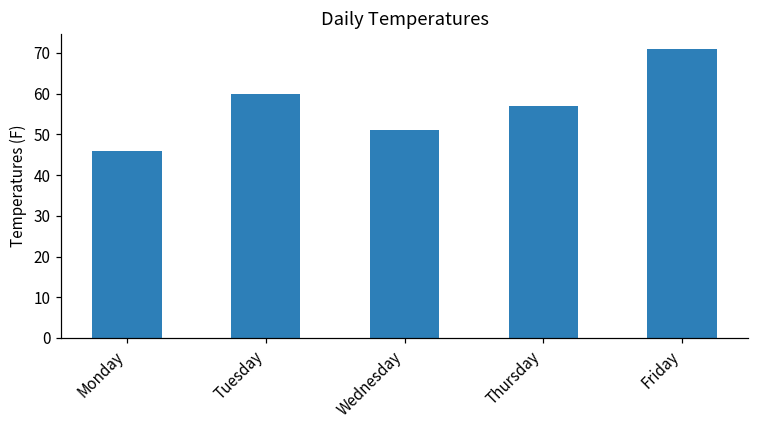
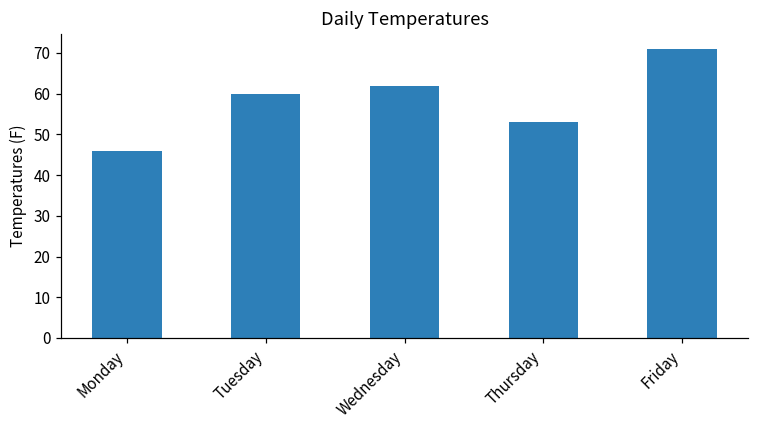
Wednesday: 51 -> 62
Thursday: 57 -> 53
